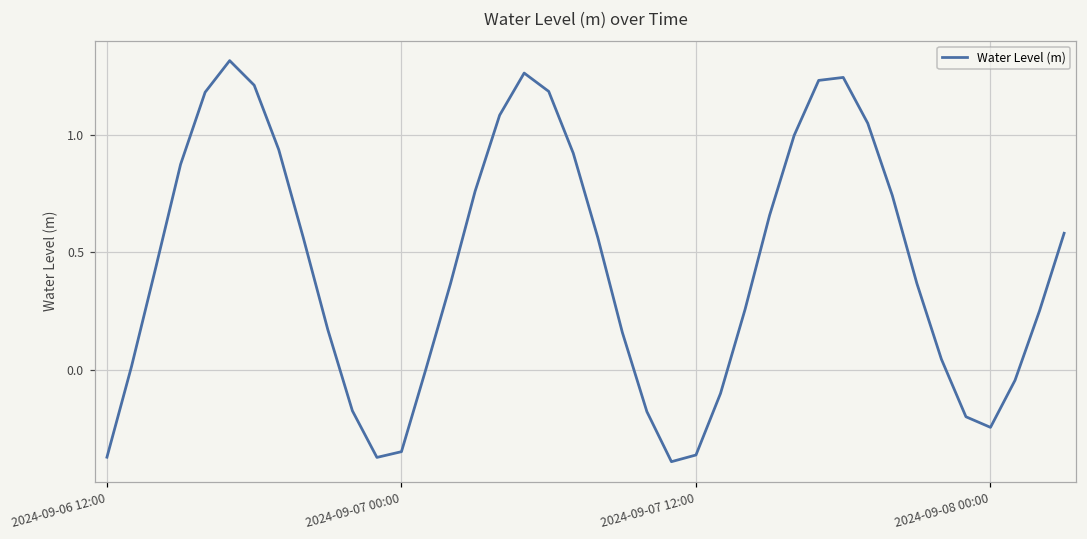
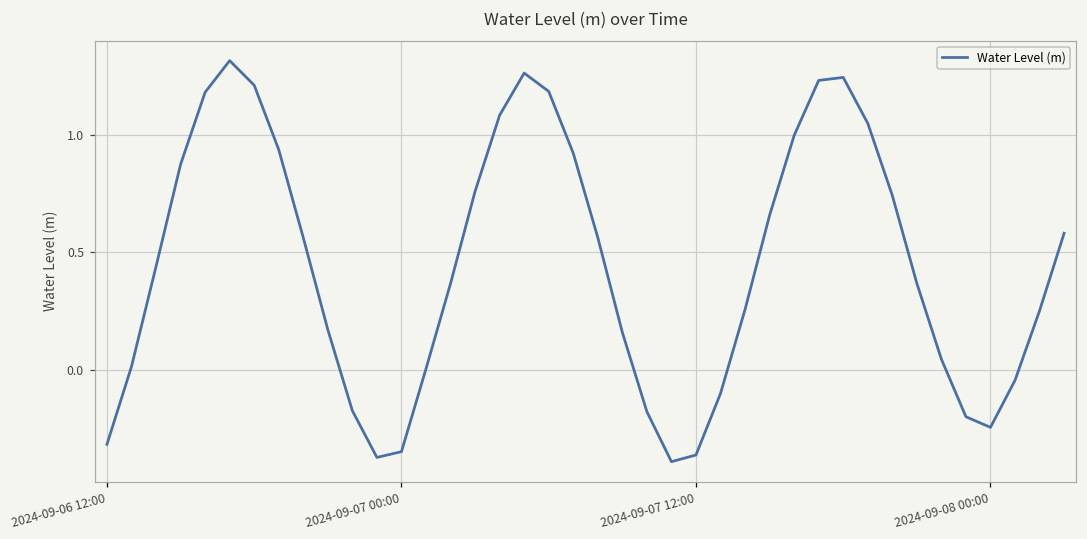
2024-09-06 12:00: -0.37 -> -0.32
